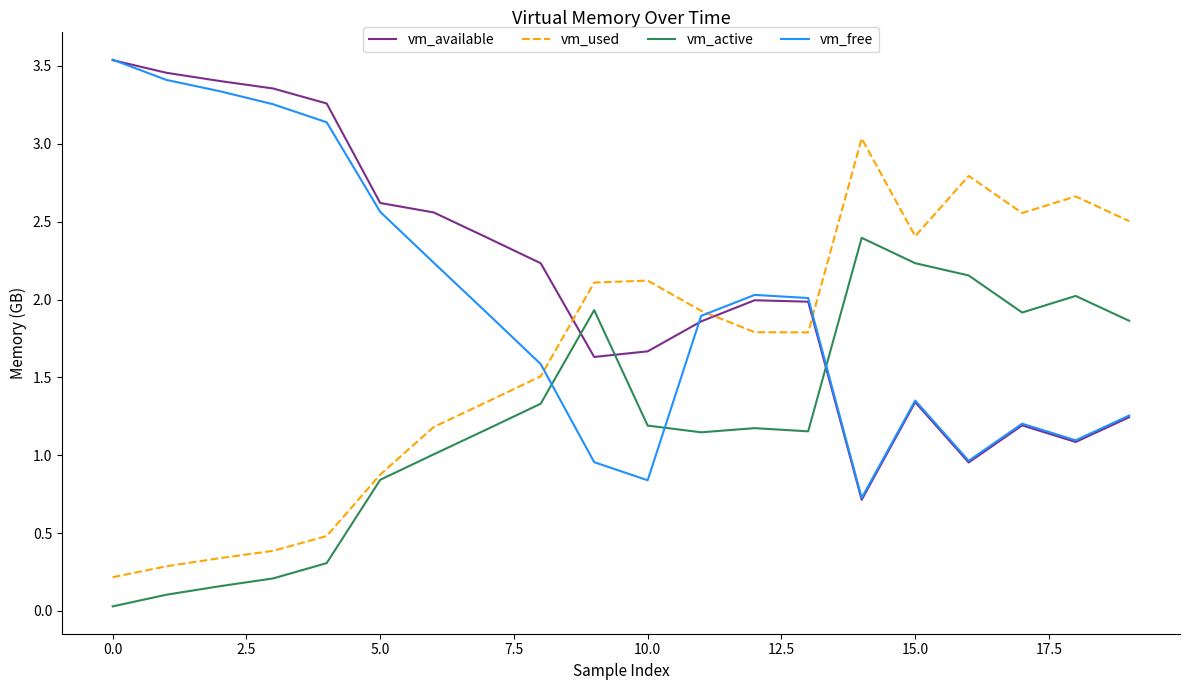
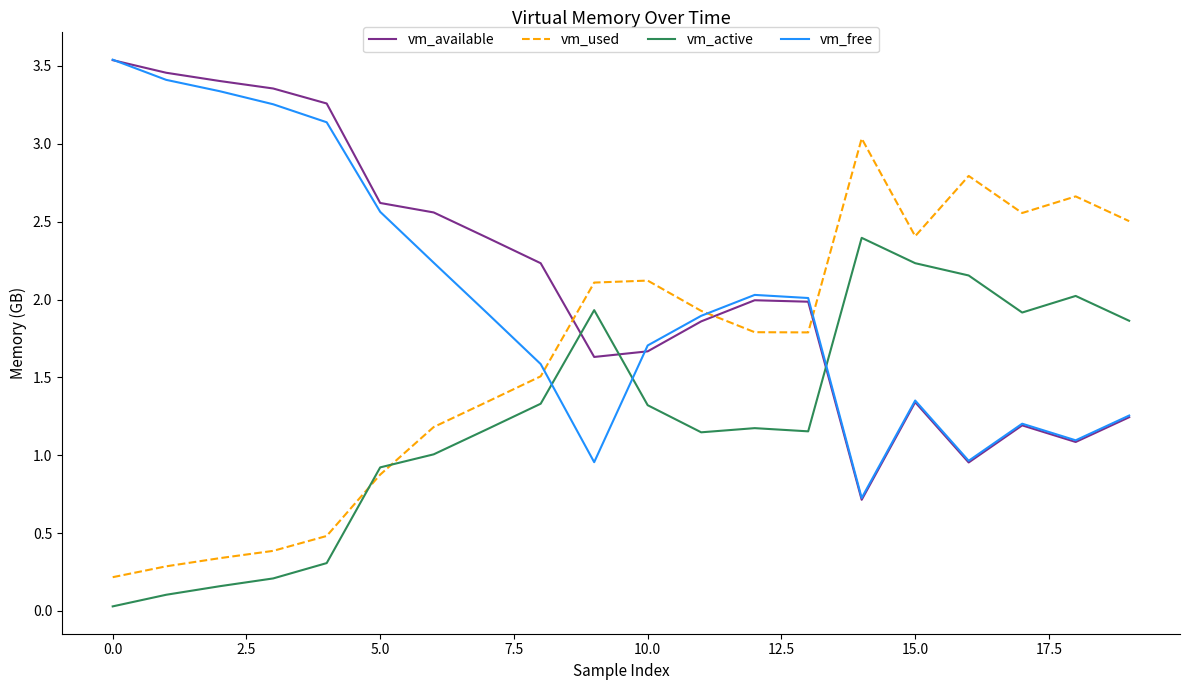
vm_active, 5.0: 0.84 -> 0.92
vm_active, 10.0: 1.19 -> 1.32
vm_free, 10.0: 0.84 -> 1.71
